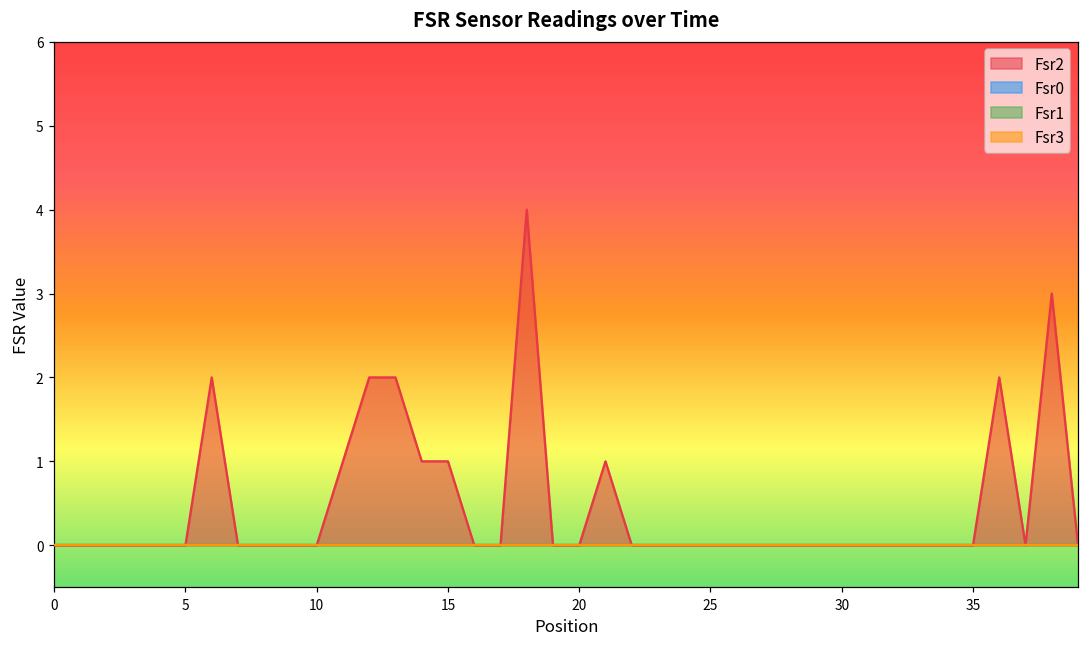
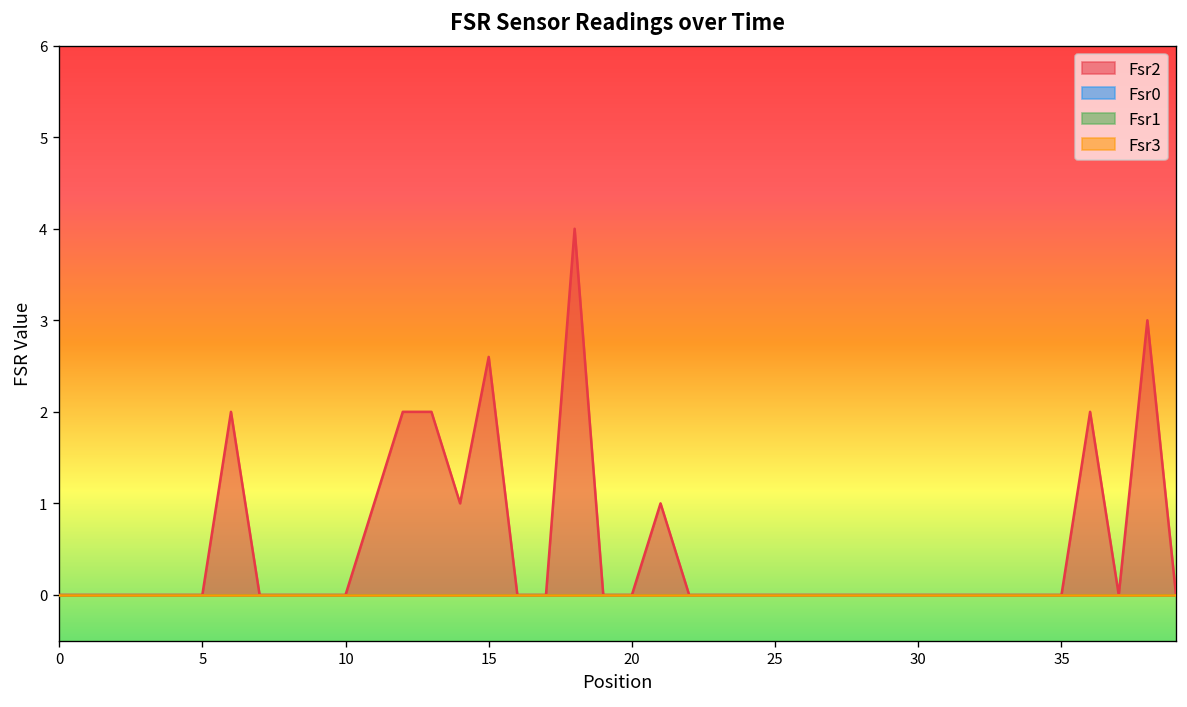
Fsr2, 15: 1.0 -> 2.6
